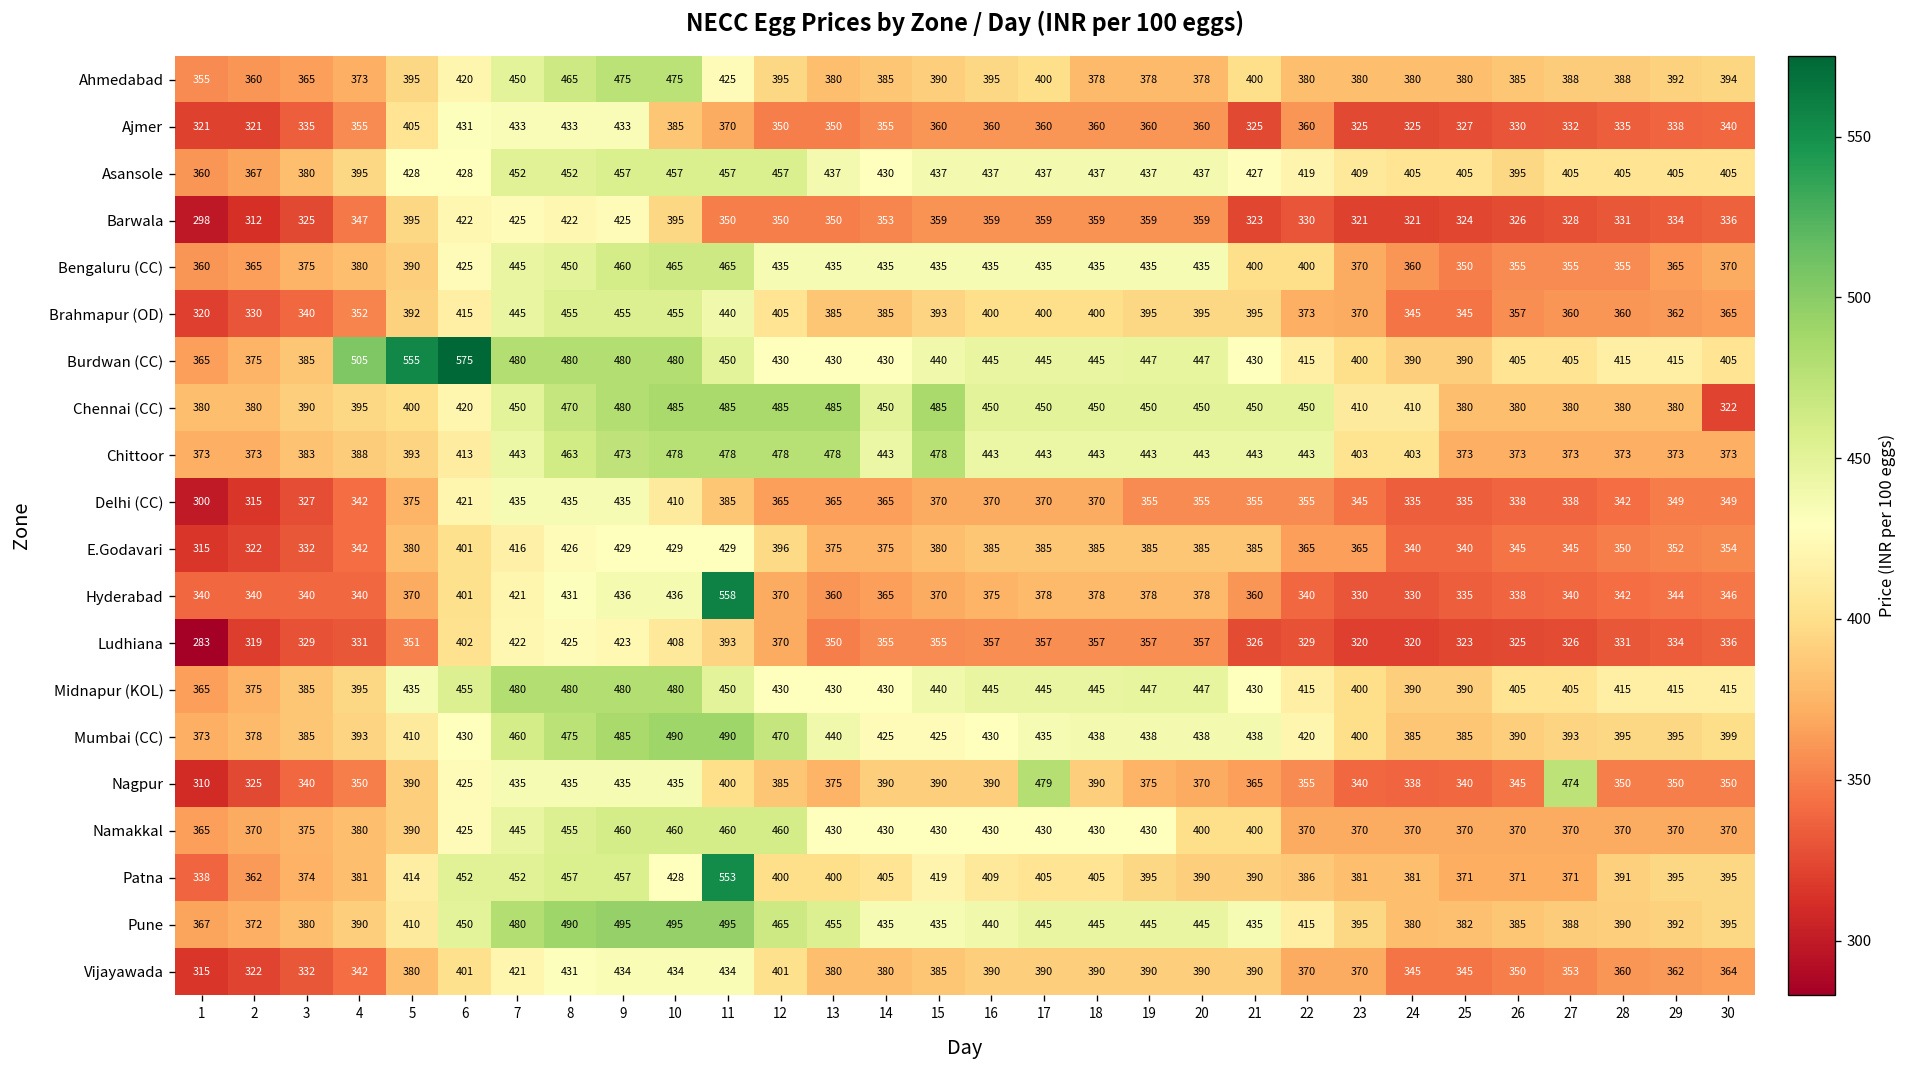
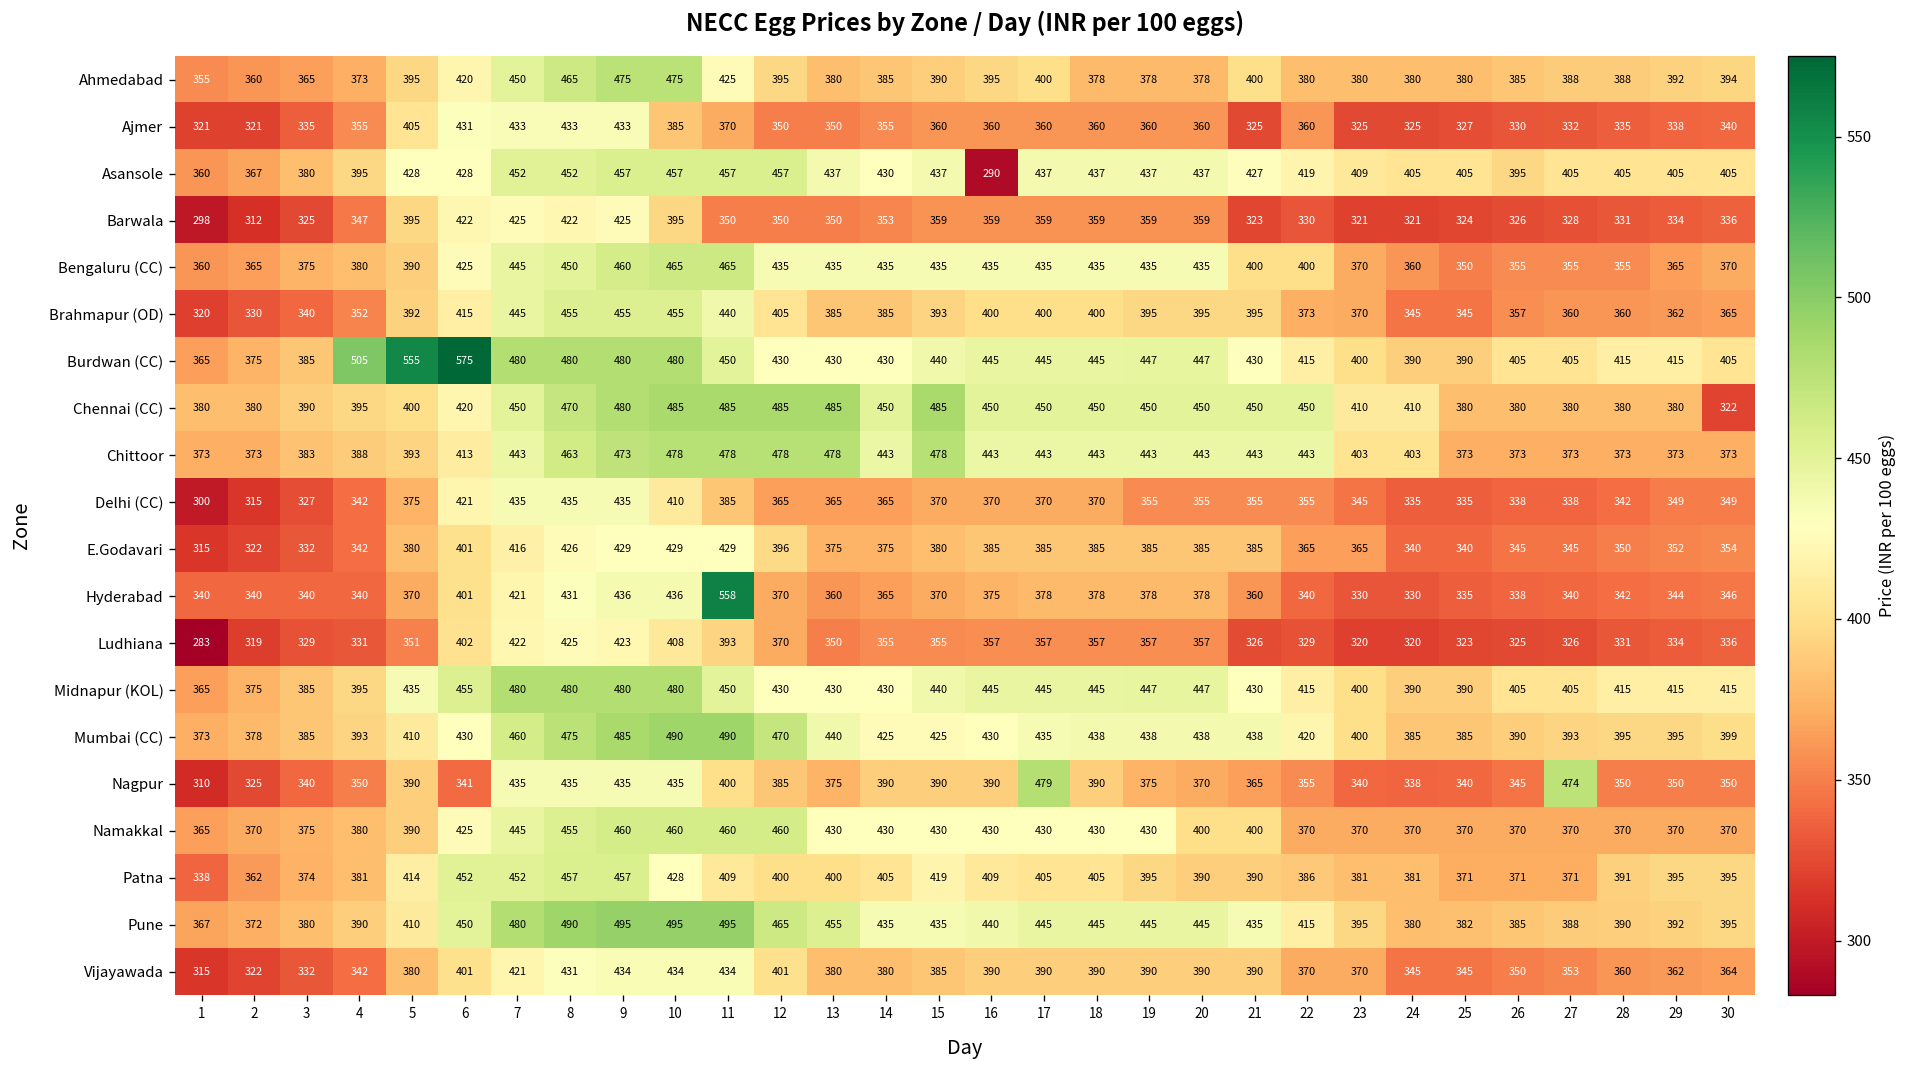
Asansole, 16: 437 -> 290
Nagpur, 6: 425 -> 341
Patna, 11: 553 -> 409
